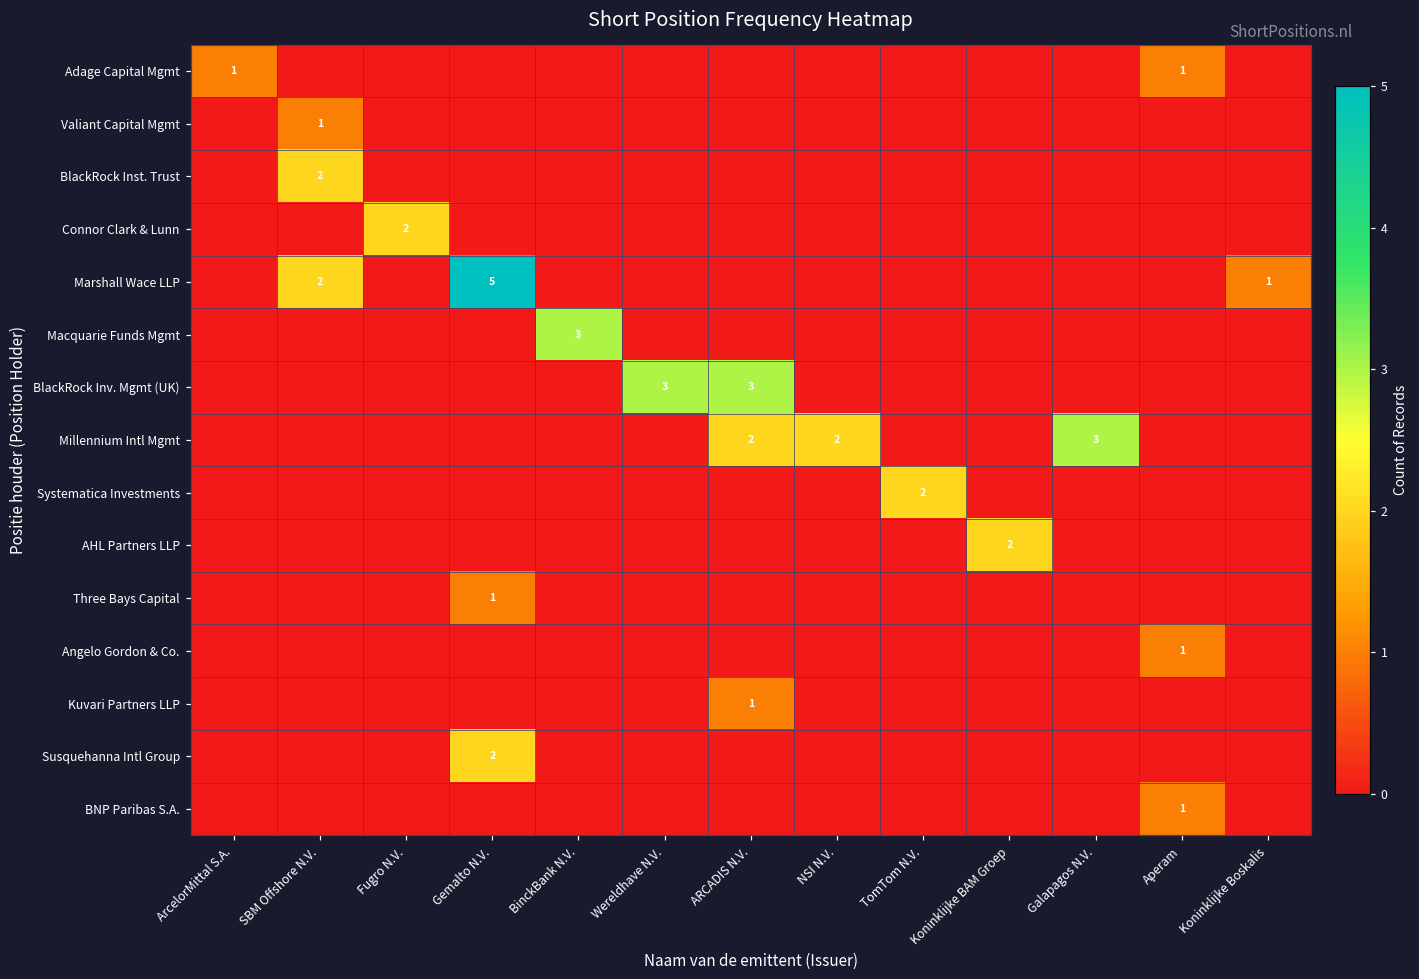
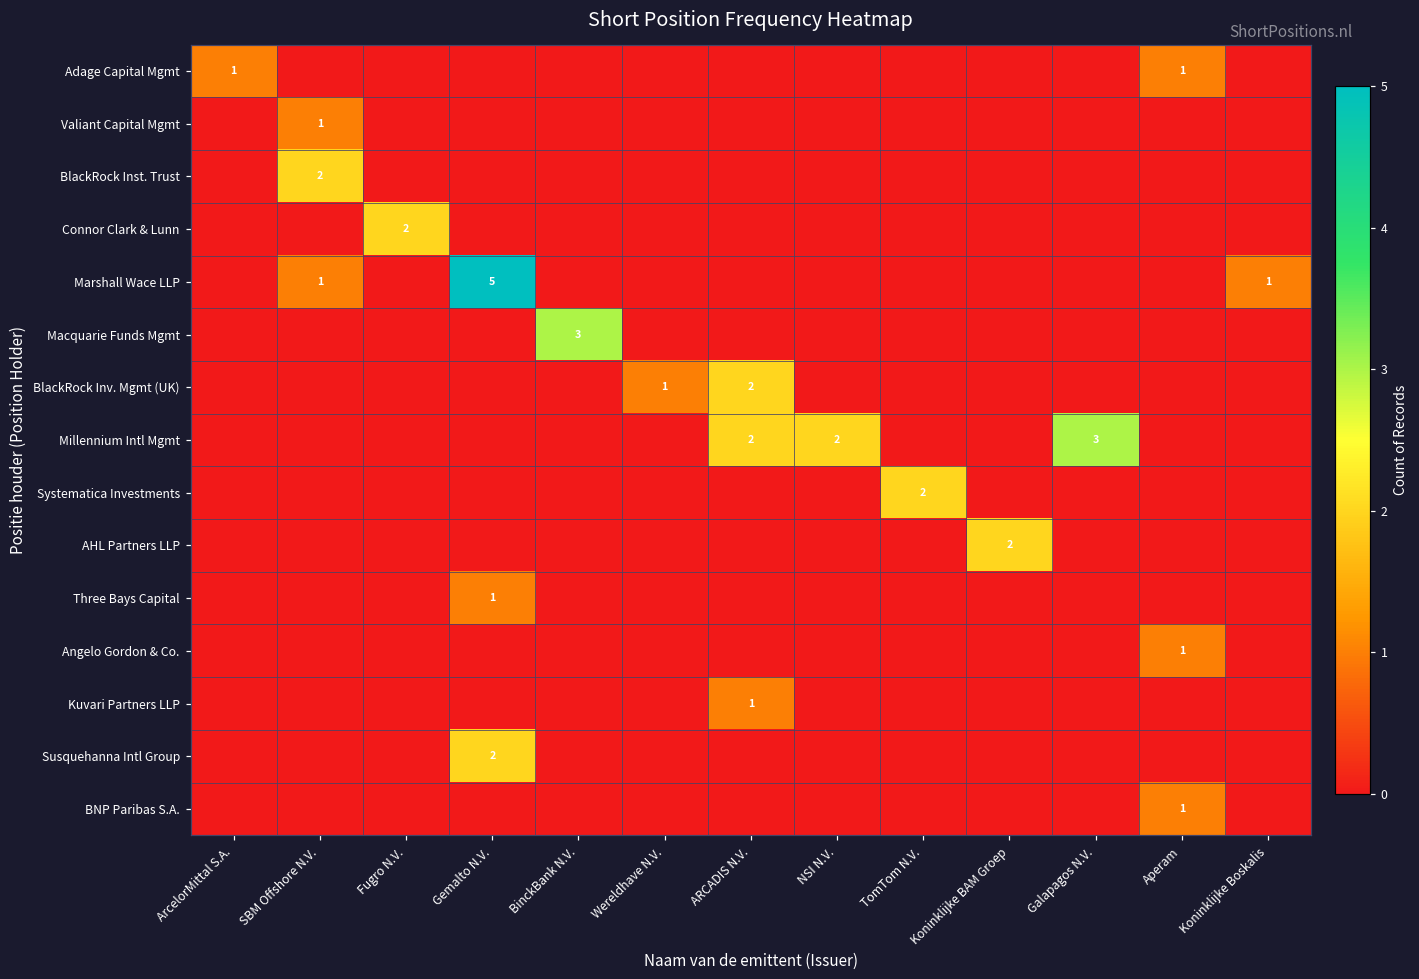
Marshall Wace LLP, SBM Offshore N.V.: 2 -> 1
BlackRock Inv. Mgmt (UK), Wereldhave N.V.: 3 -> 1
BlackRock Inv. Mgmt (UK), ARCADIS N.V.: 3 -> 2
